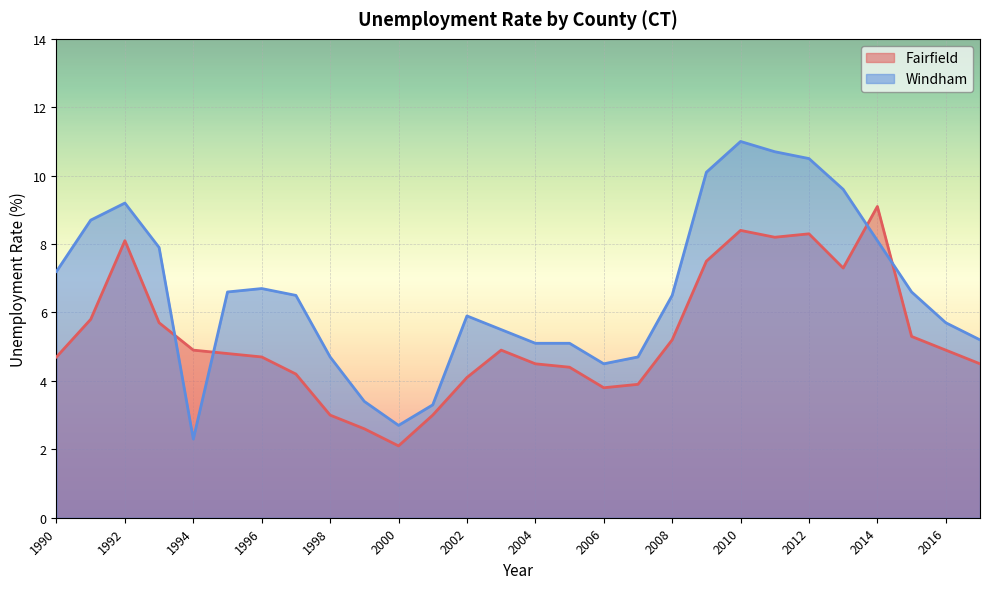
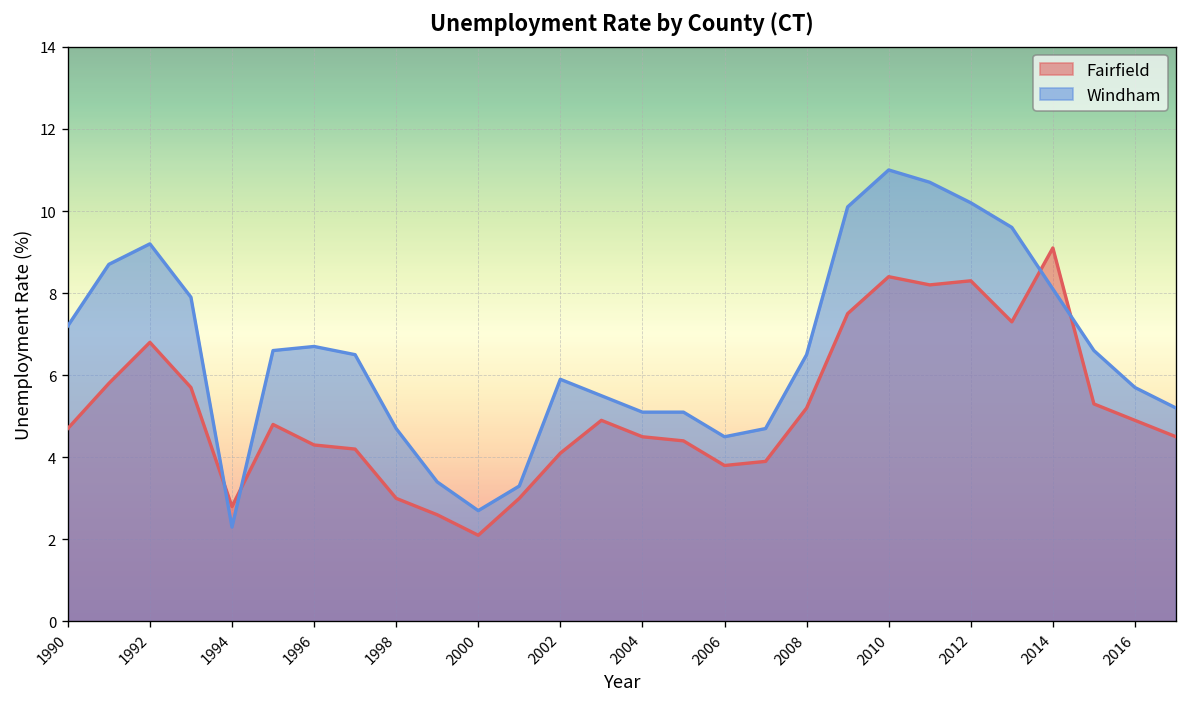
Fairfield, 1992: 8.1 -> 6.8
Fairfield, 1994: 4.9 -> 2.8
Fairfield, 1996: 4.7 -> 4.3
Windham, 2012: 10.5 -> 10.2
